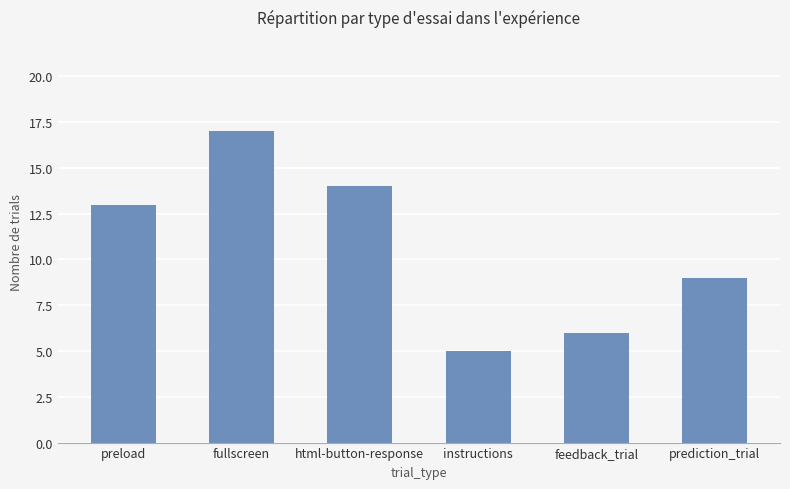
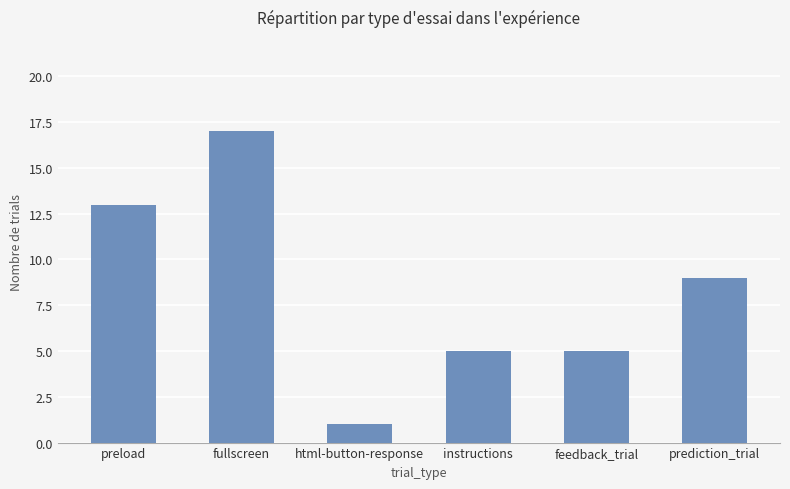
html-button-response: 14 -> 1
feedback_trial: 6 -> 5
